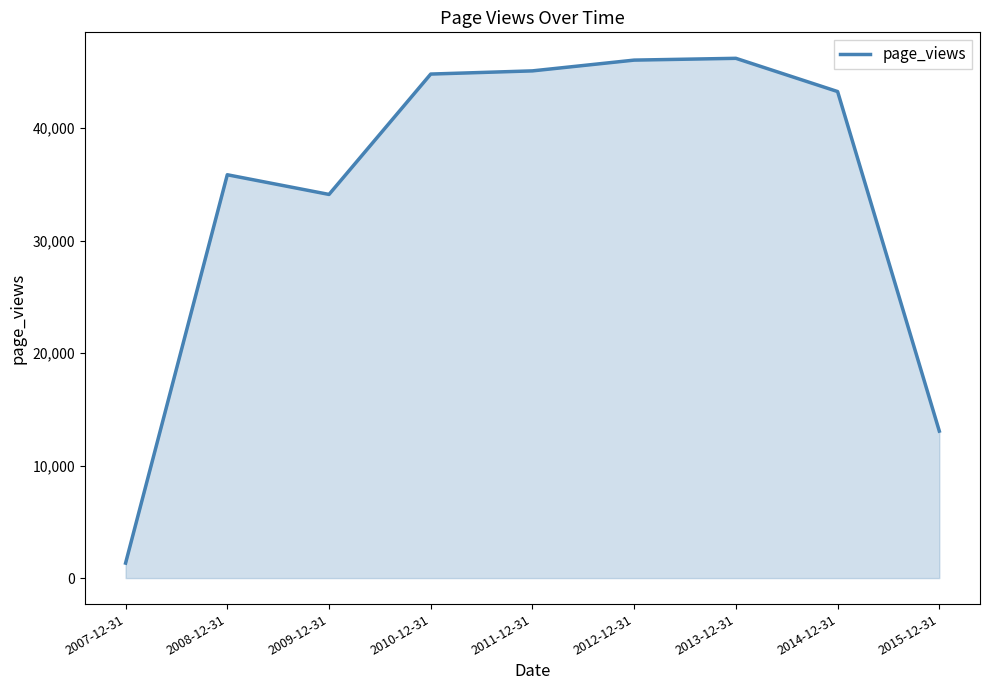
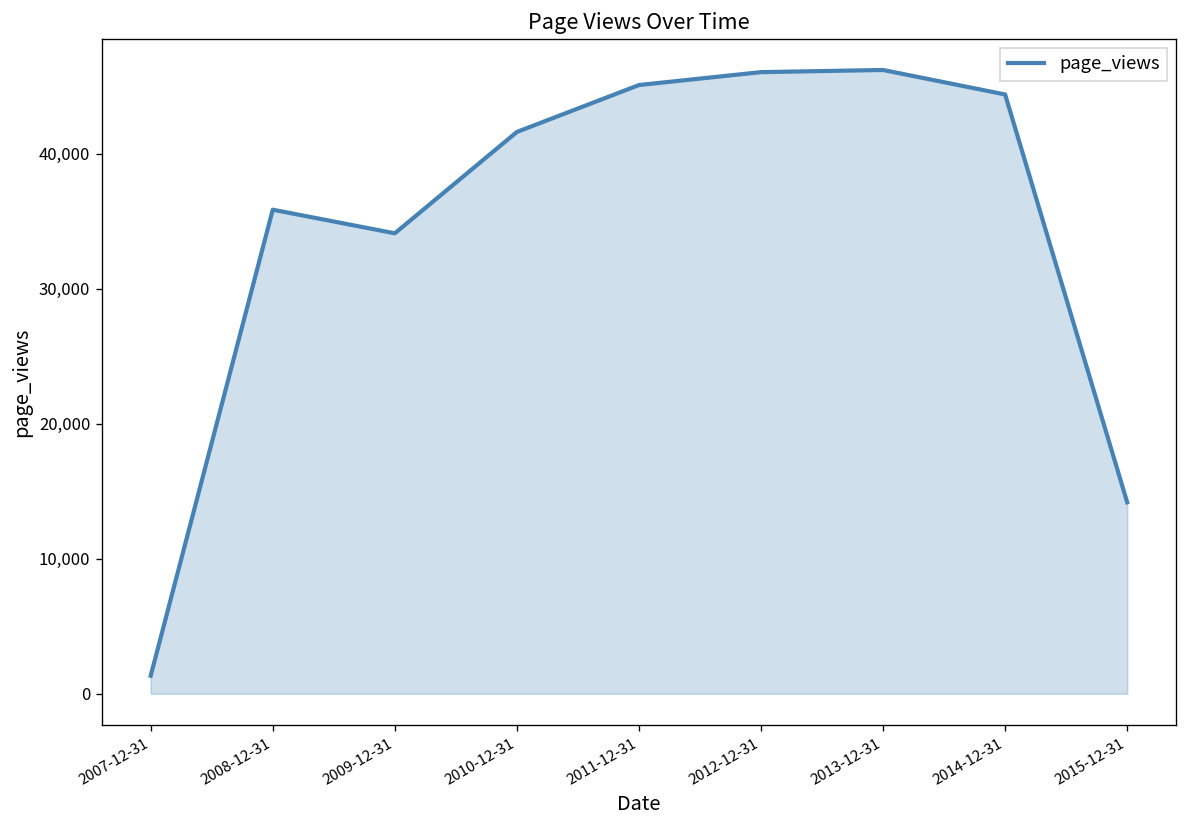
2010-12-31: 44,800 -> 41,600
2014-12-31: 43,300 -> 44,400
2015-12-31: 13,100 -> 14,200
